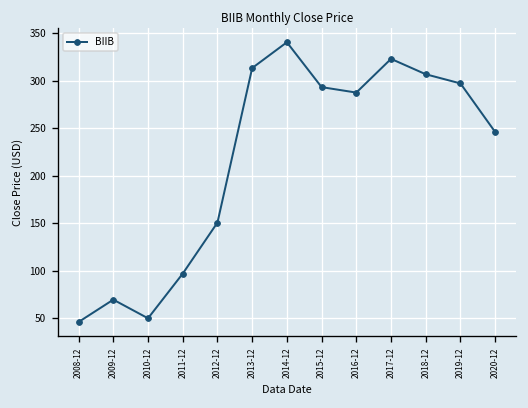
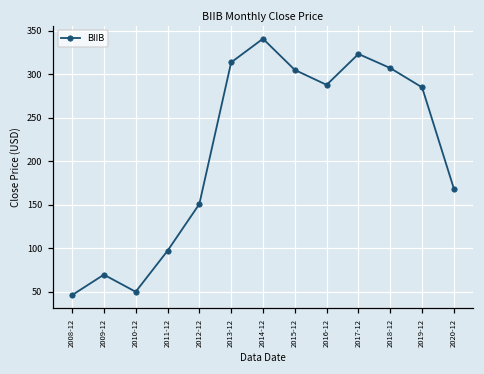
2015-12: 290 -> 300
2019-12: 300 -> 280
2020-12: 250 -> 170
